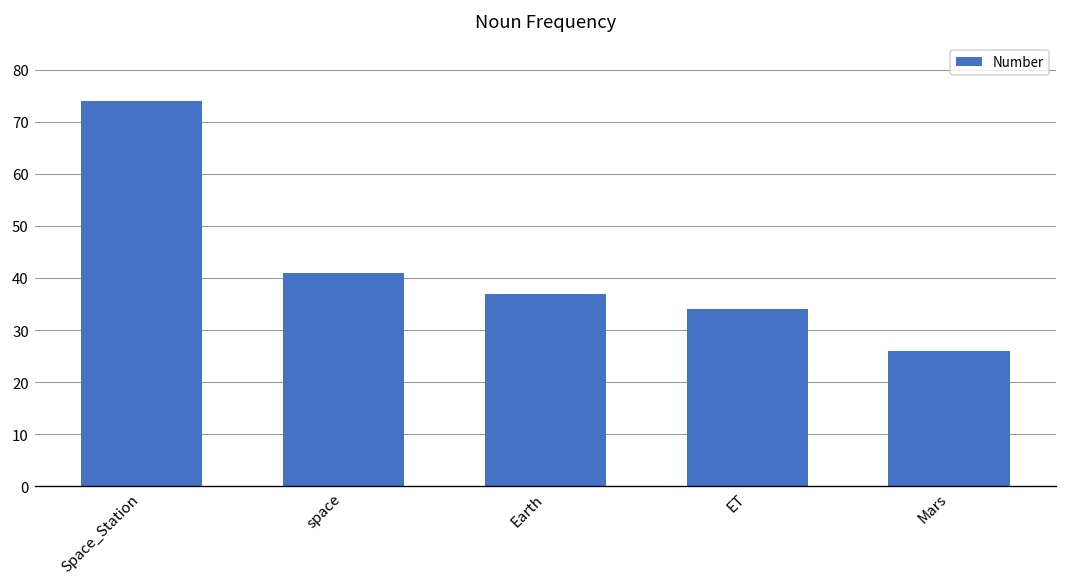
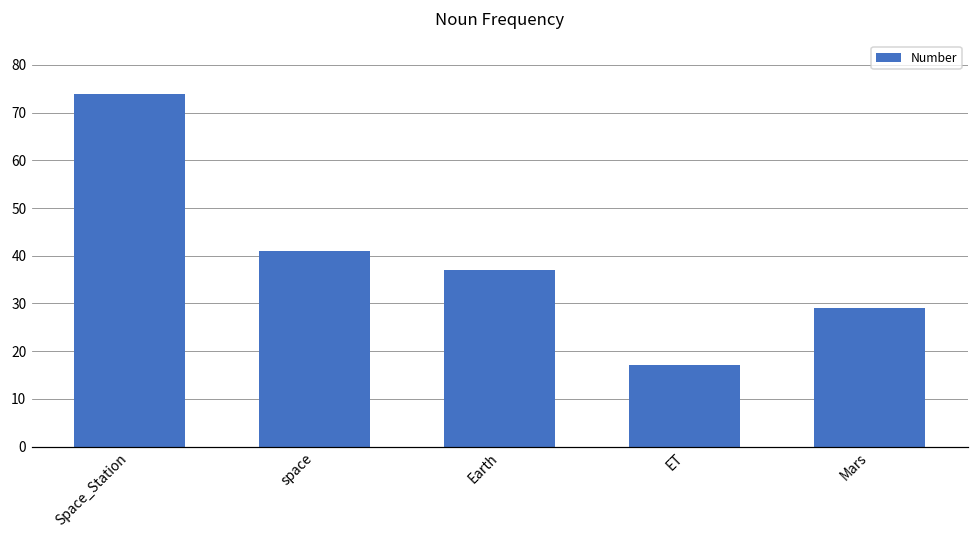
ET: 34 -> 17
Mars: 26 -> 29
